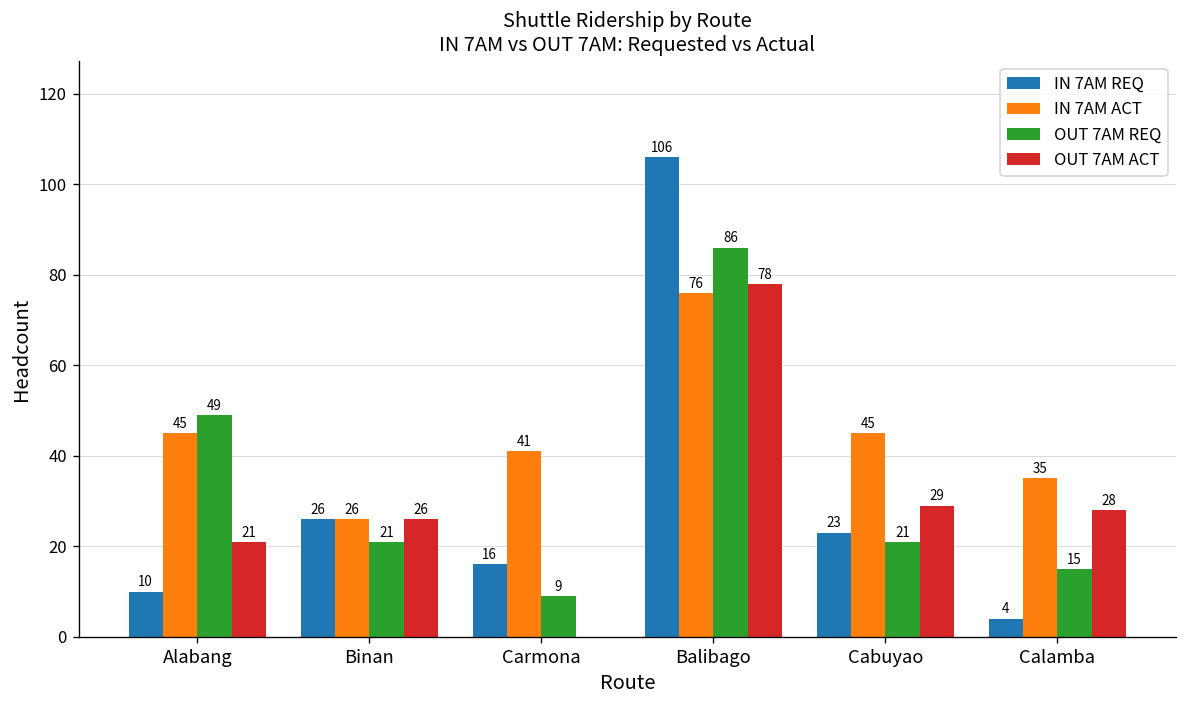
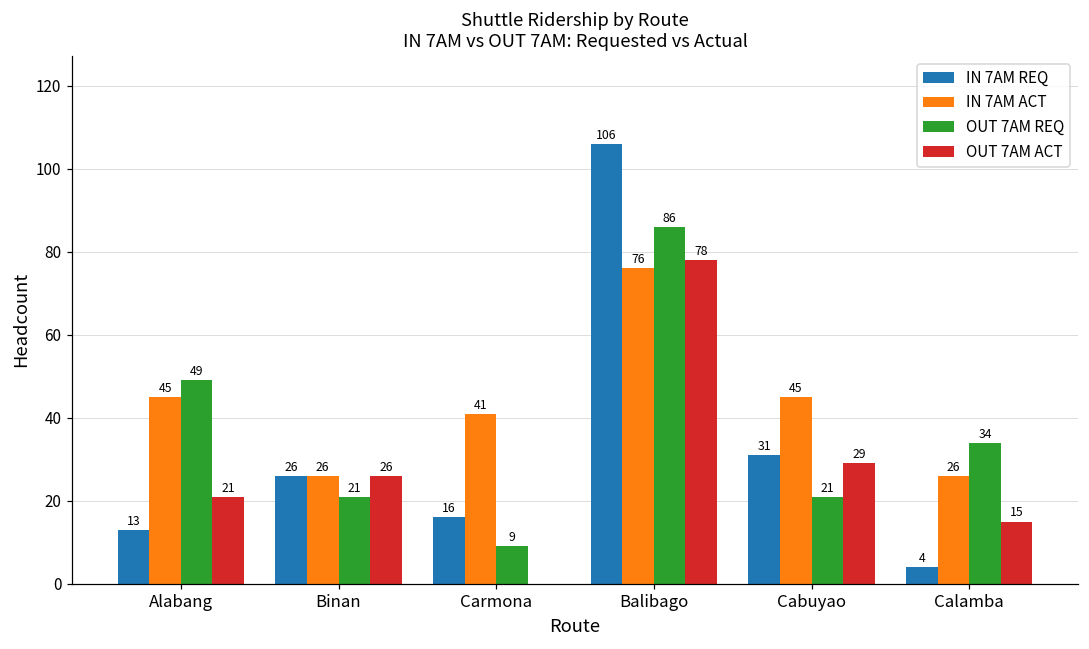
IN 7AM REQ, Alabang: 10 -> 13
IN 7AM REQ, Cabuyao: 23 -> 31
IN 7AM ACT, Calamba: 35 -> 26
OUT 7AM REQ, Calamba: 15 -> 34
OUT 7AM ACT, Calamba: 28 -> 15
